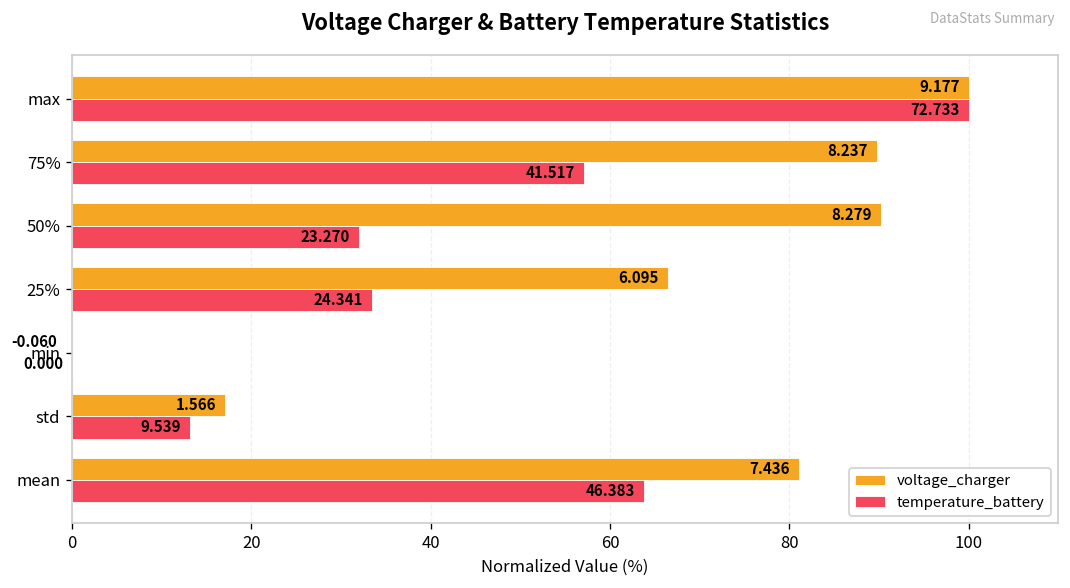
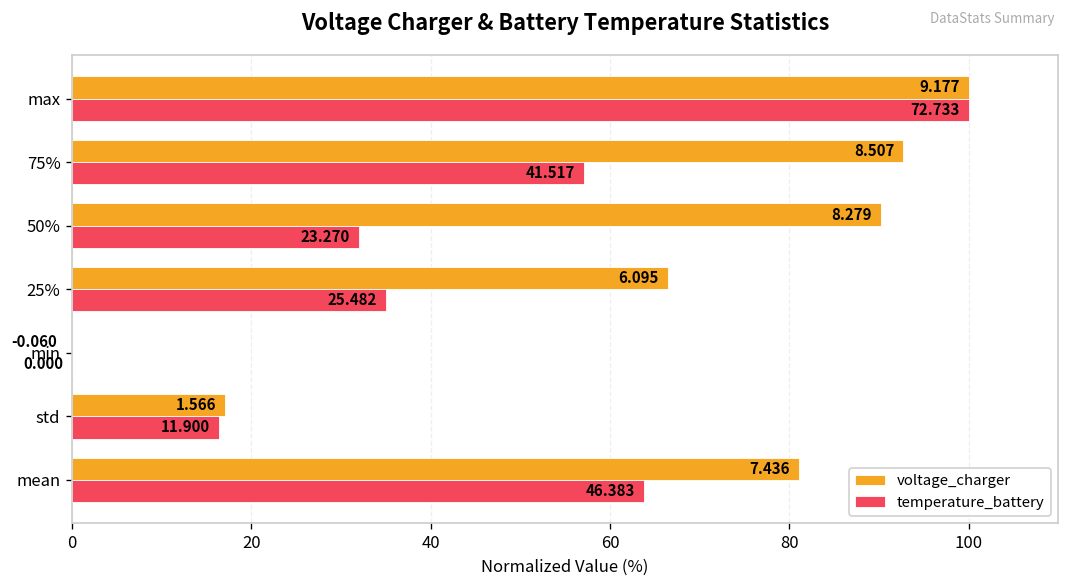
voltage_charger, 75%: 8.237 -> 8.507
temperature_battery, 25%: 24.341 -> 25.482
temperature_battery, std: 9.539 -> 11.900
